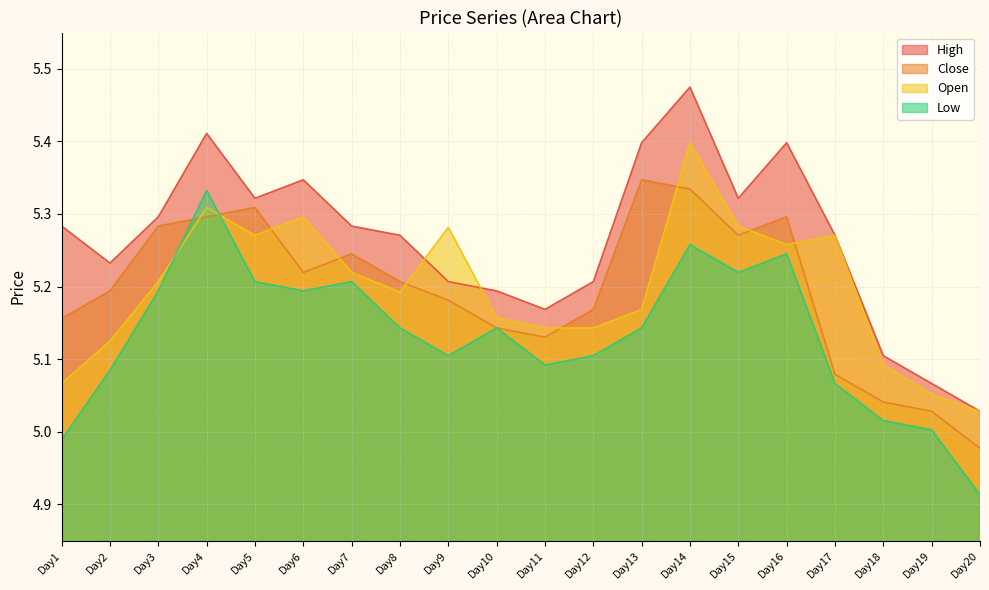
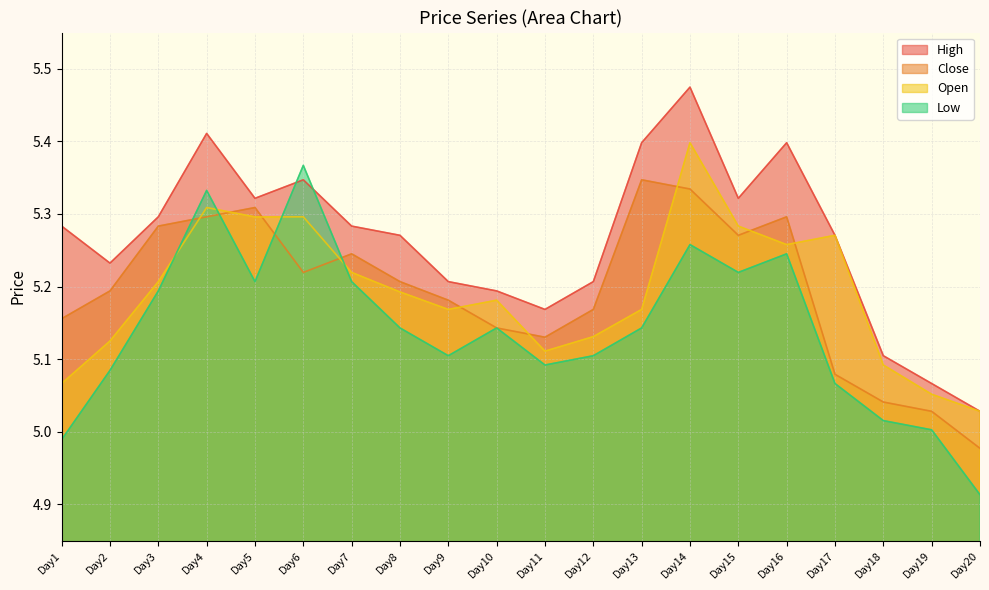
Open, Day5: 5.27 -> 5.30
Low, Day6: 5.19 -> 5.37
Open, Day9: 5.28 -> 5.17
Open, Day10: 5.16 -> 5.18
Open, Day11: 5.14 -> 5.11
Open, Day12: 5.14 -> 5.13
